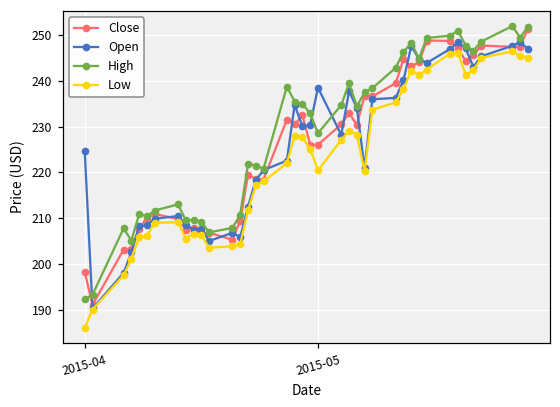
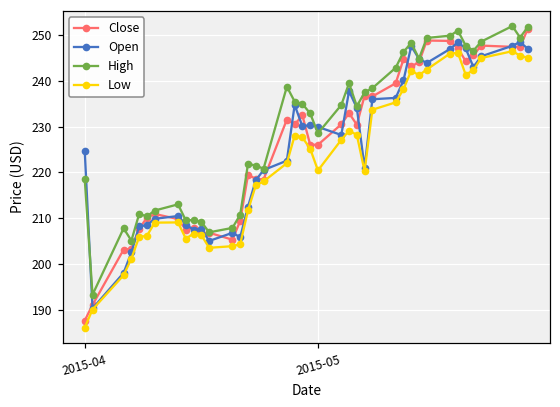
Close, 2015-04: 198 -> 188
High, 2015-04: 192 -> 218
Open, 2015-05: 239 -> 230
